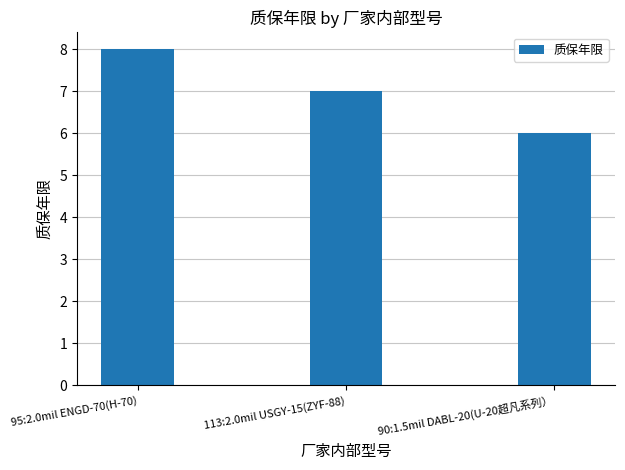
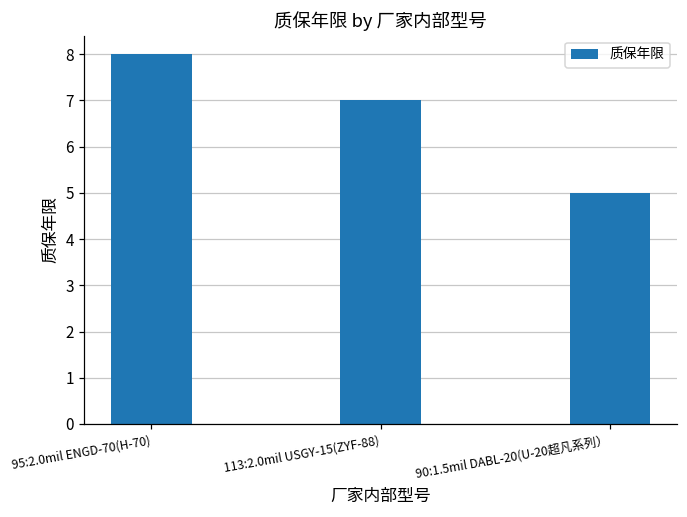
90:1.5mil DABL-20(U-20超凡系列）: 6 -> 5
